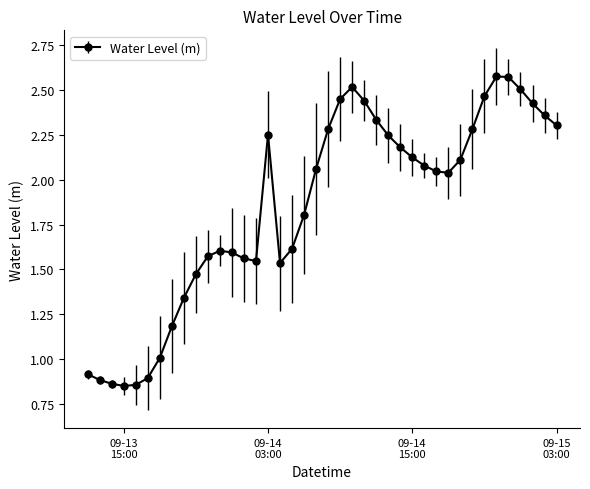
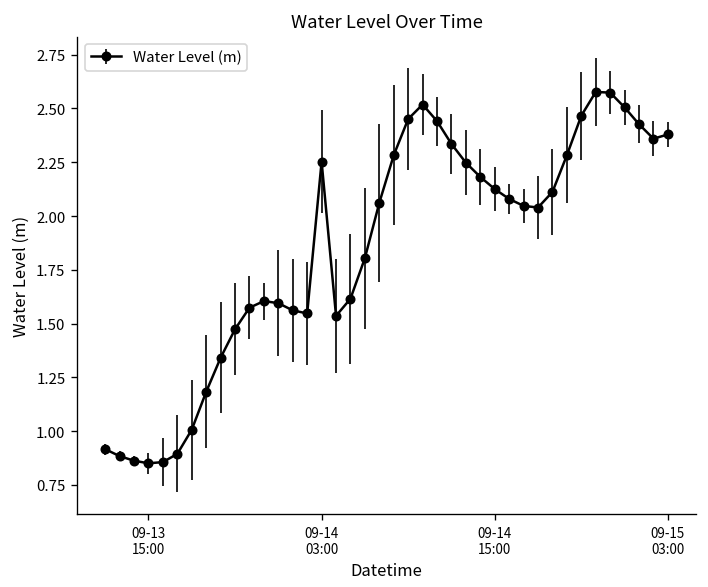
09-15 03:00: 2.30 -> 2.38
